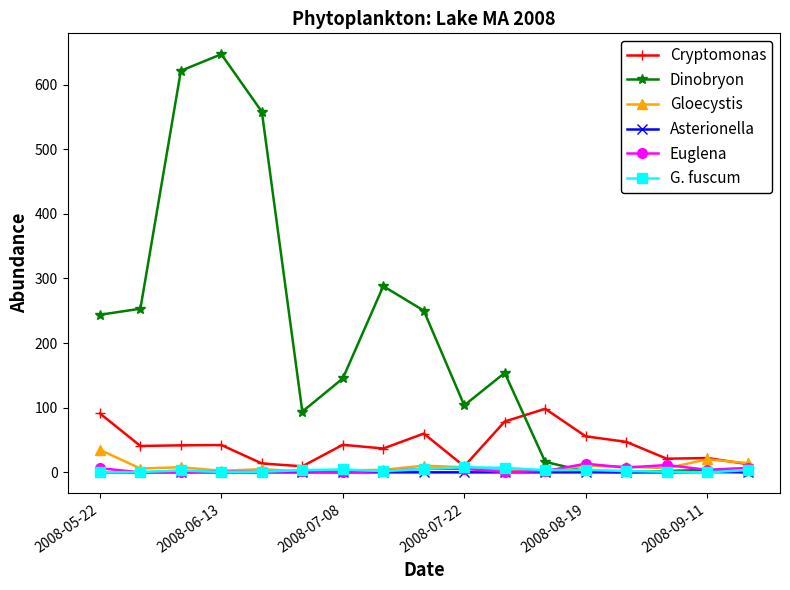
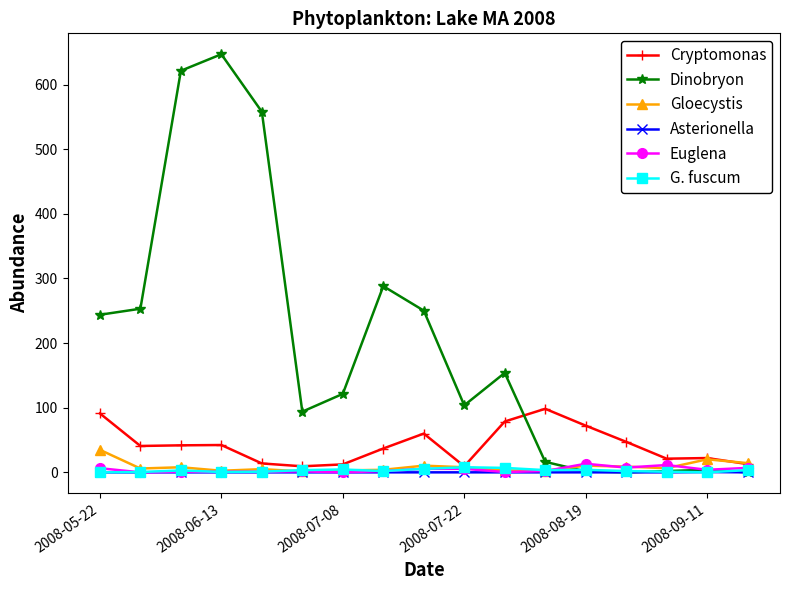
Cryptomonas, 2008-07-08: 40 -> 10
Dinobryon, 2008-07-08: 150 -> 120
Cryptomonas, 2008-08-19: 60 -> 70
